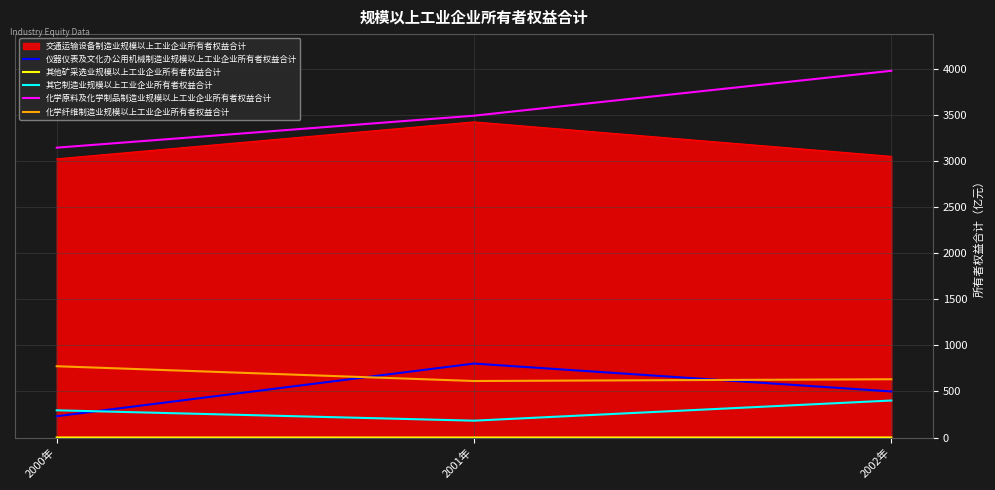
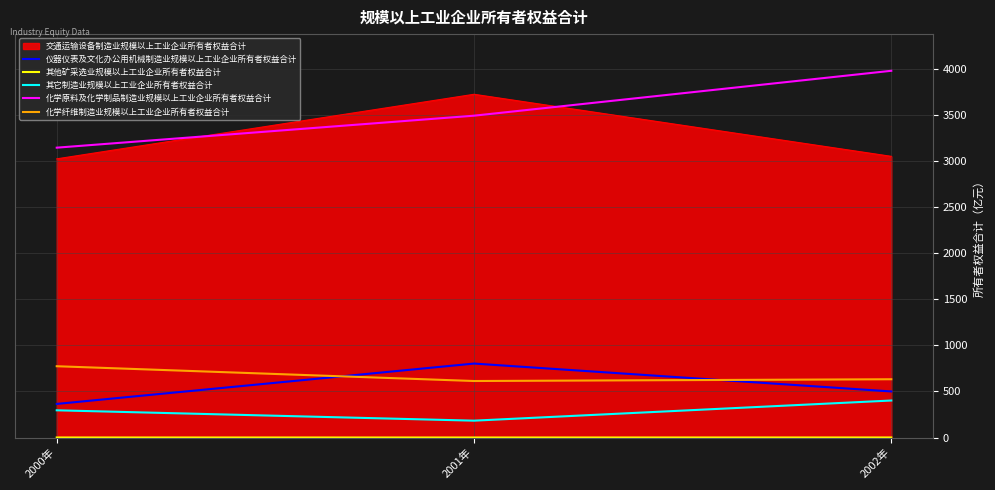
仪器仪表及文化办公用机械制造业规模以上工业企业所有者权益合计, 2000年: 200 -> 400
交通运输设备制造业规模以上工业企业所有者权益合计, 2001年: 3400 -> 3700
